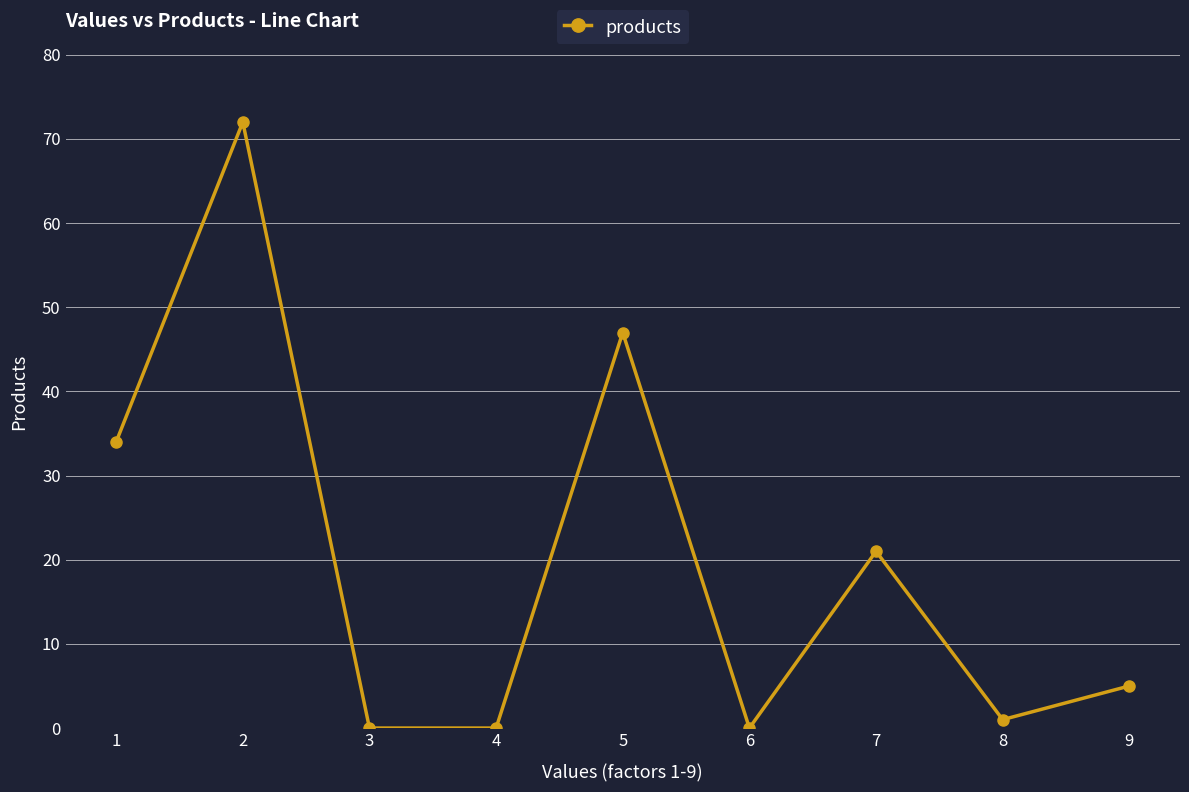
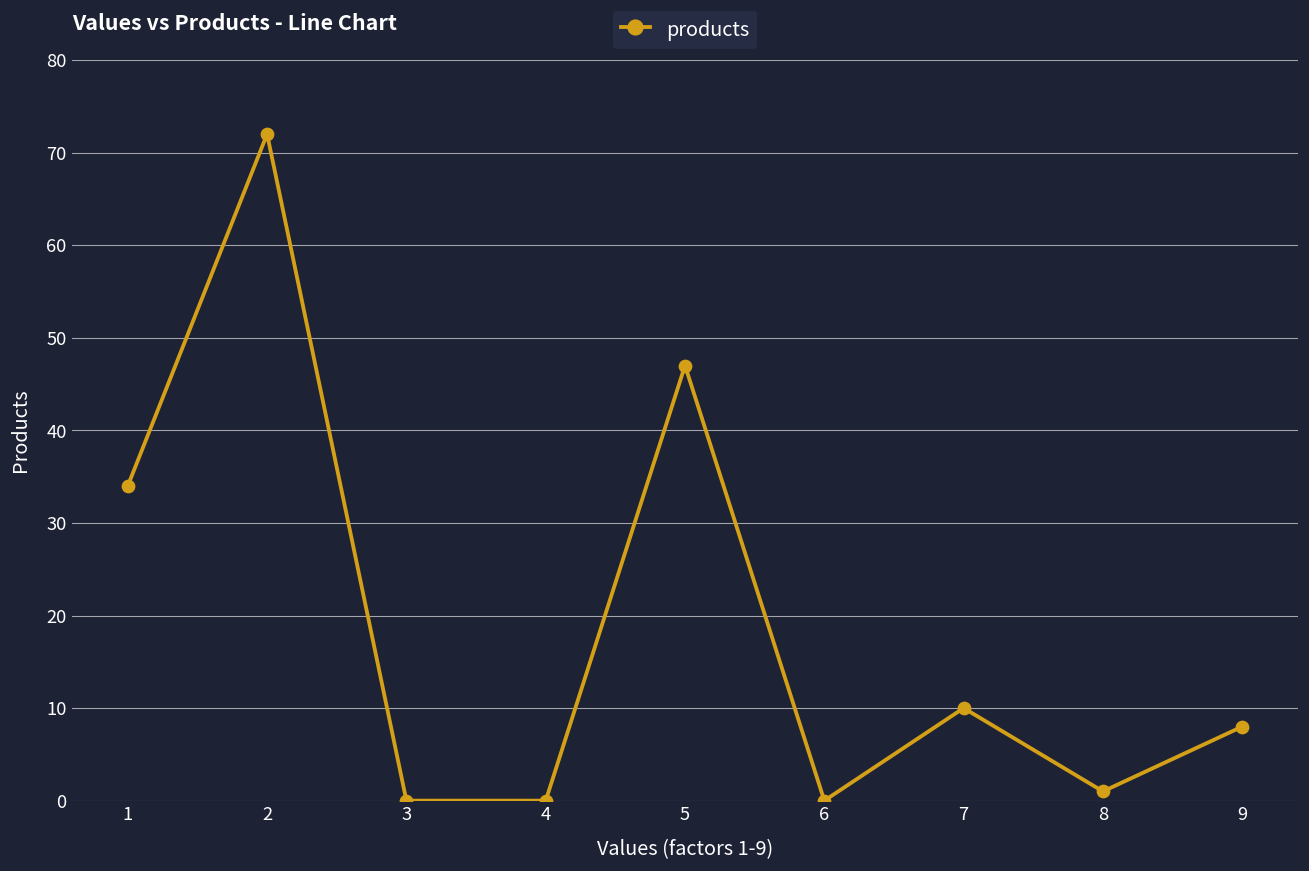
7: 21 -> 10
9: 5 -> 8
